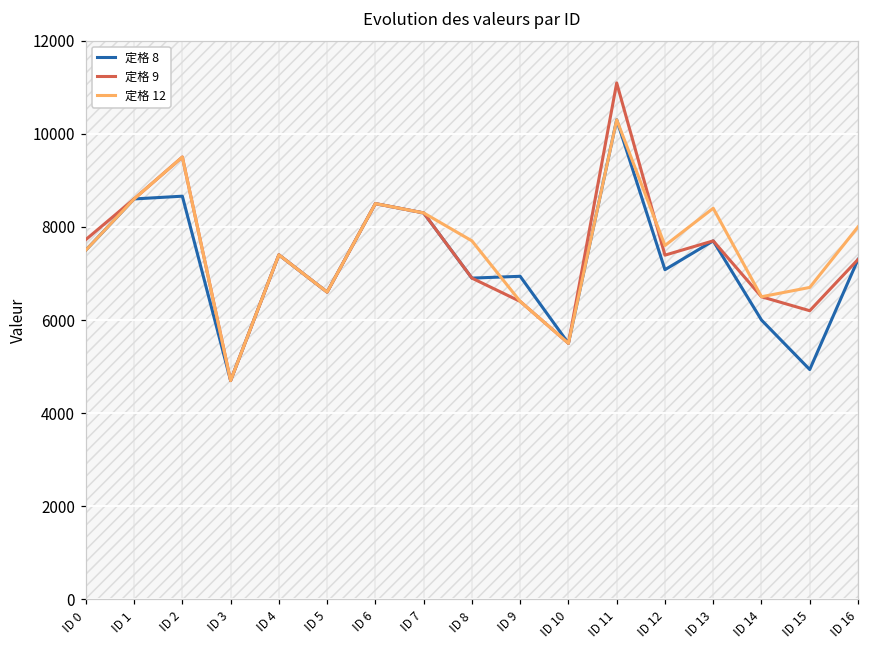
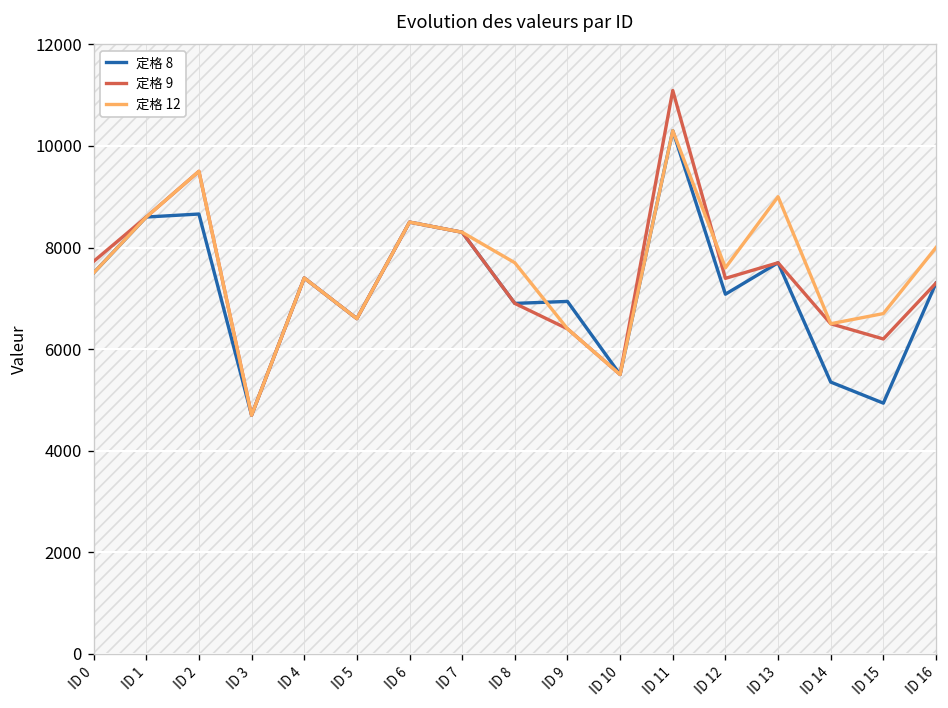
定格 12, ID 13: 8400 -> 9000
定格 8, ID 14: 6000 -> 5400
